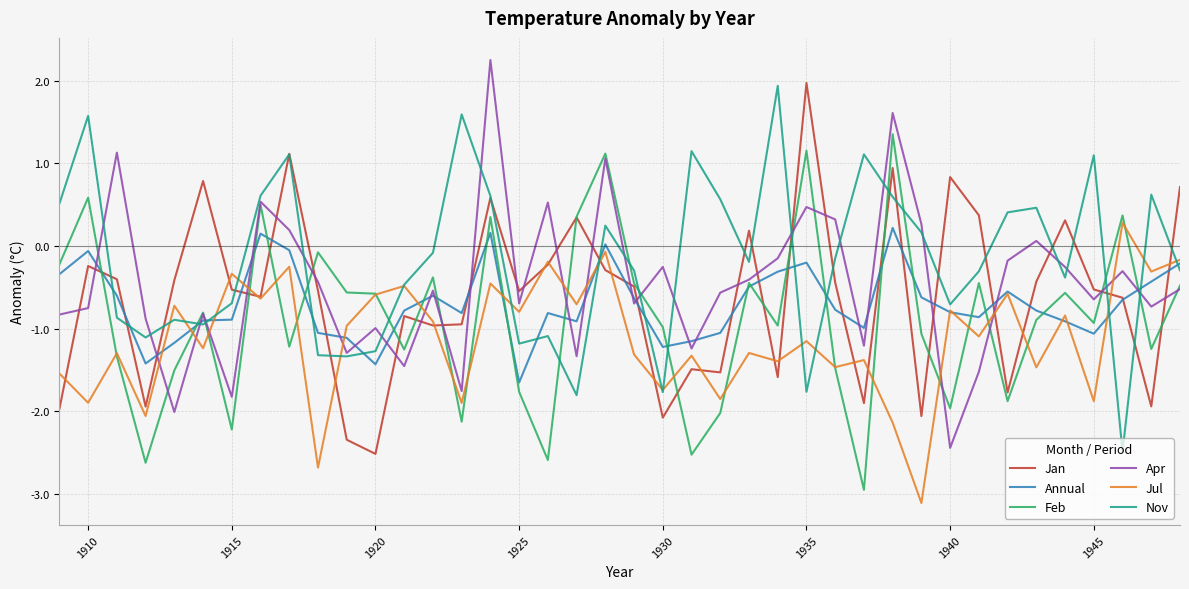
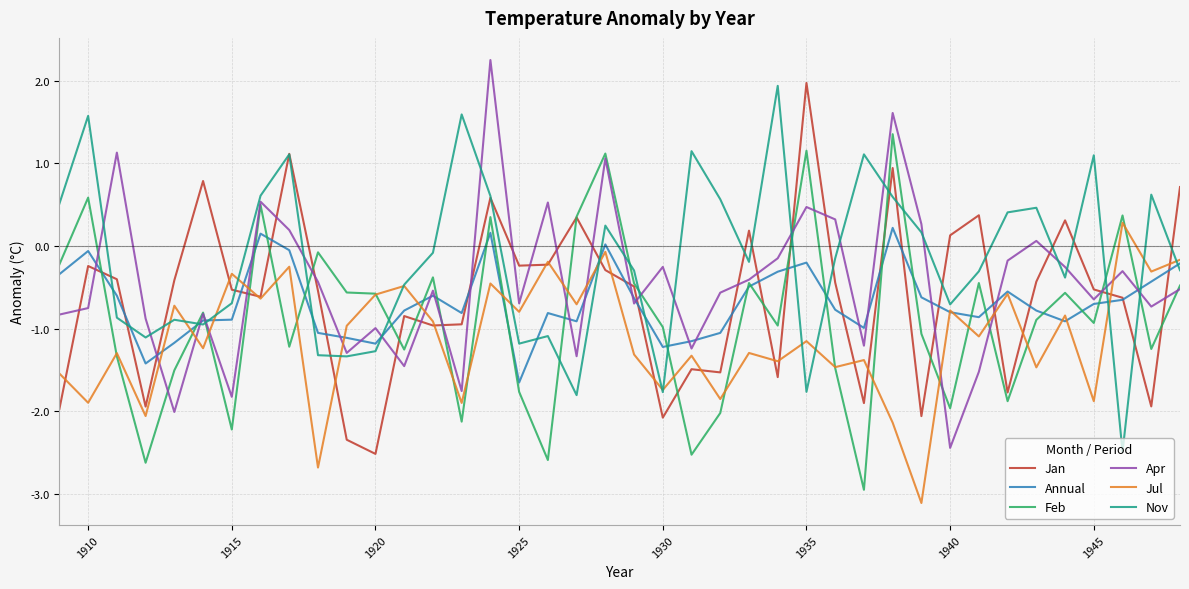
Annual, 1920: -1.4 -> -1.2
Jan, 1925: -0.5 -> -0.2
Jan, 1940: 0.8 -> 0.1
Annual, 1945: -1.1 -> -0.7
